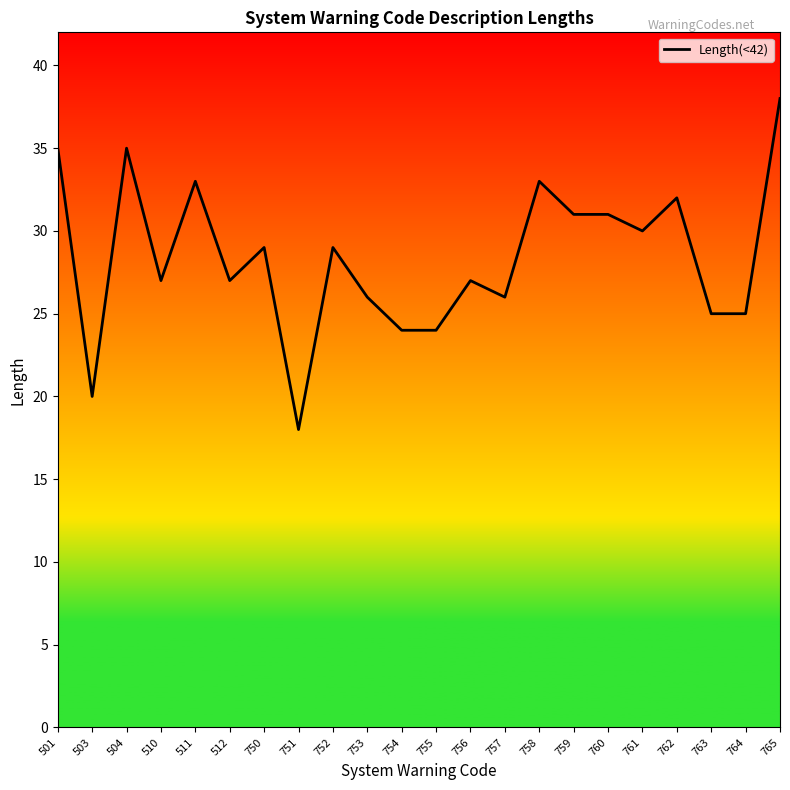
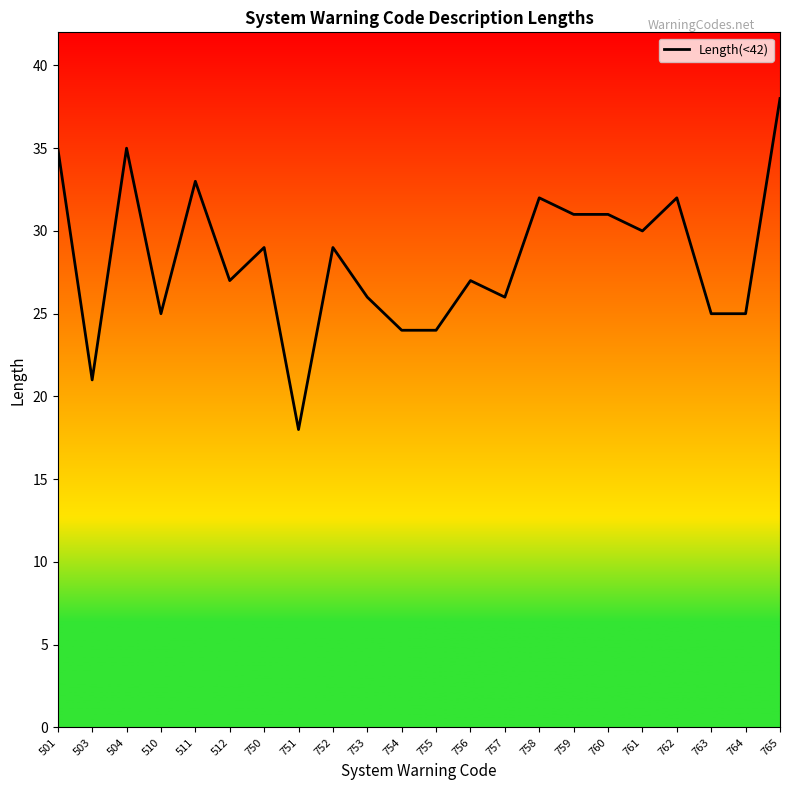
503: 20 -> 21
510: 27 -> 25
758: 33 -> 32
